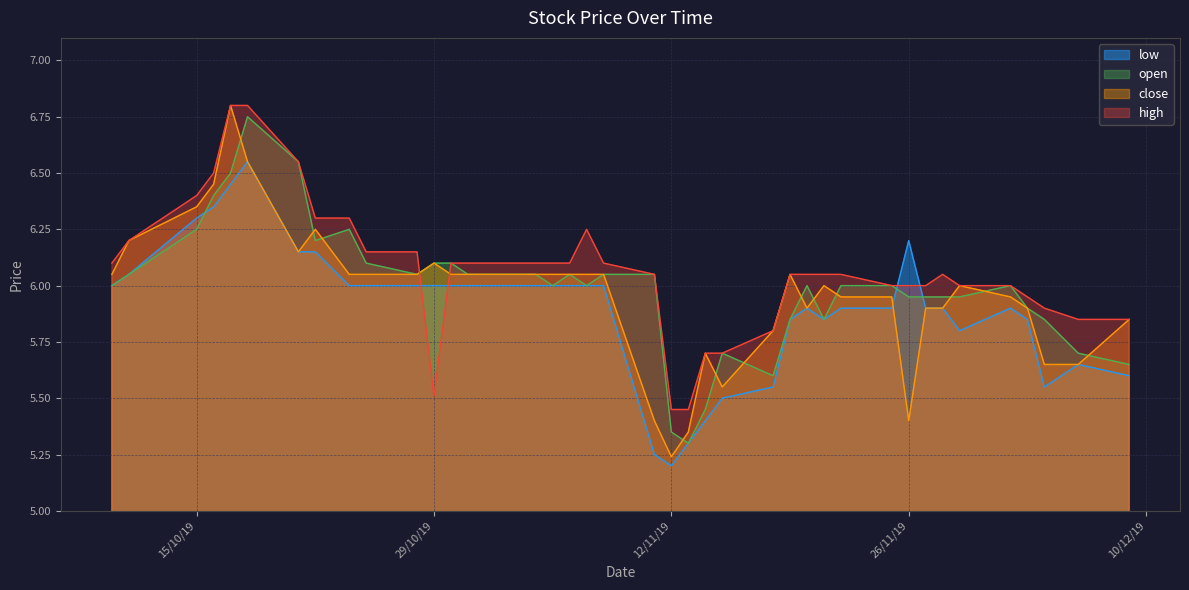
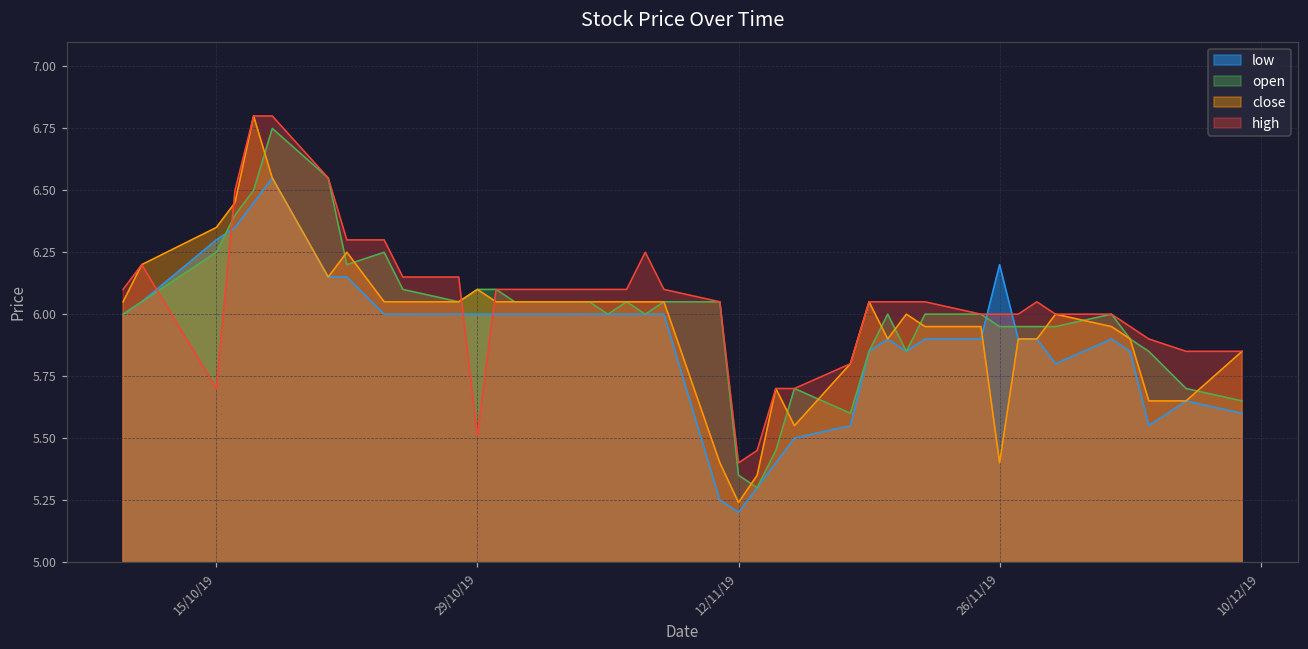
high, 15/10/19: 6.4 -> 5.7
high, 12/11/19: 5.45 -> 5.40
